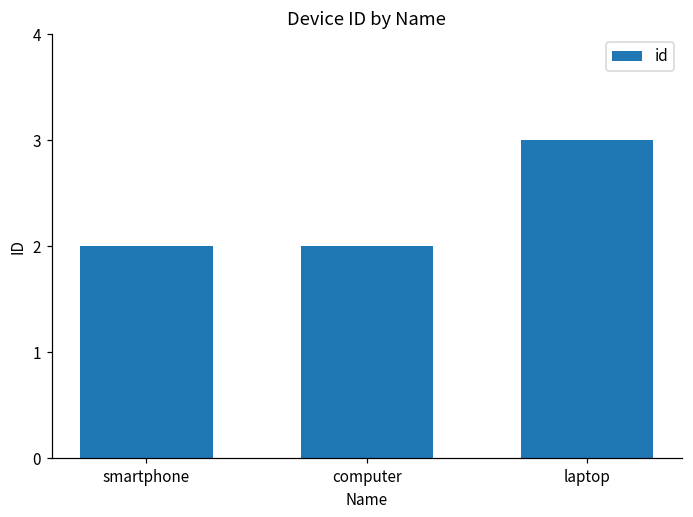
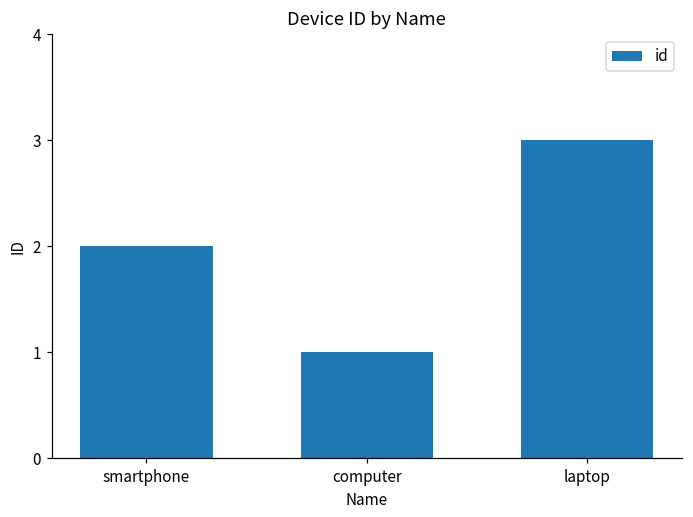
computer: 2 -> 1
